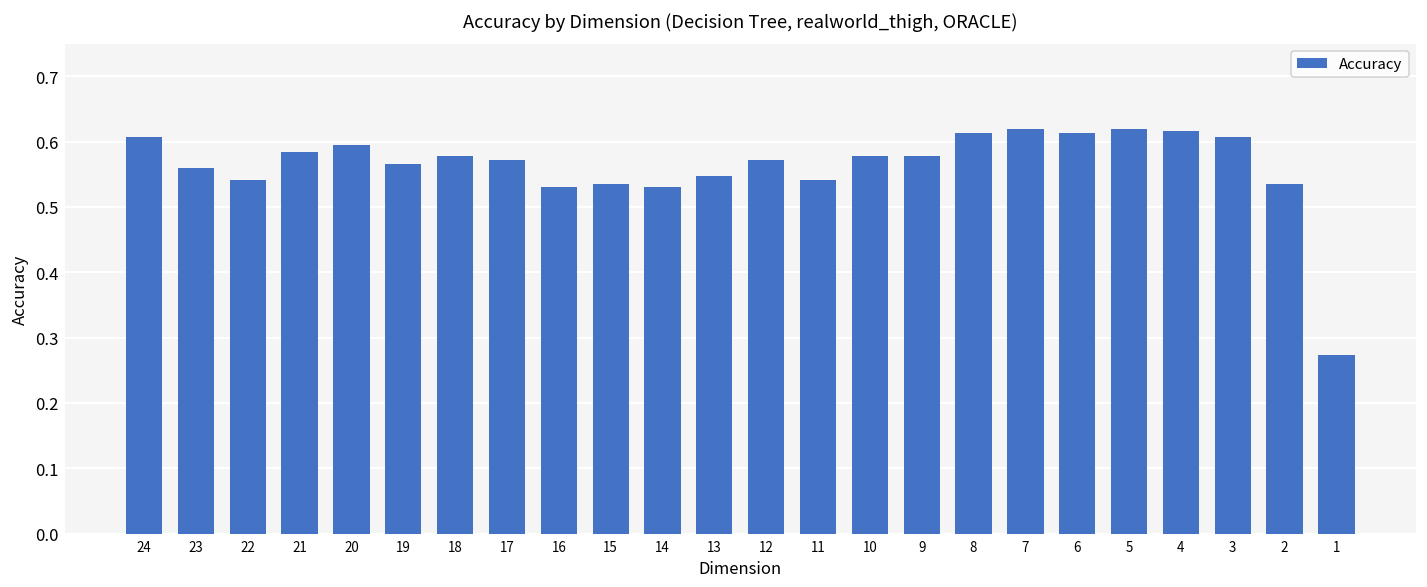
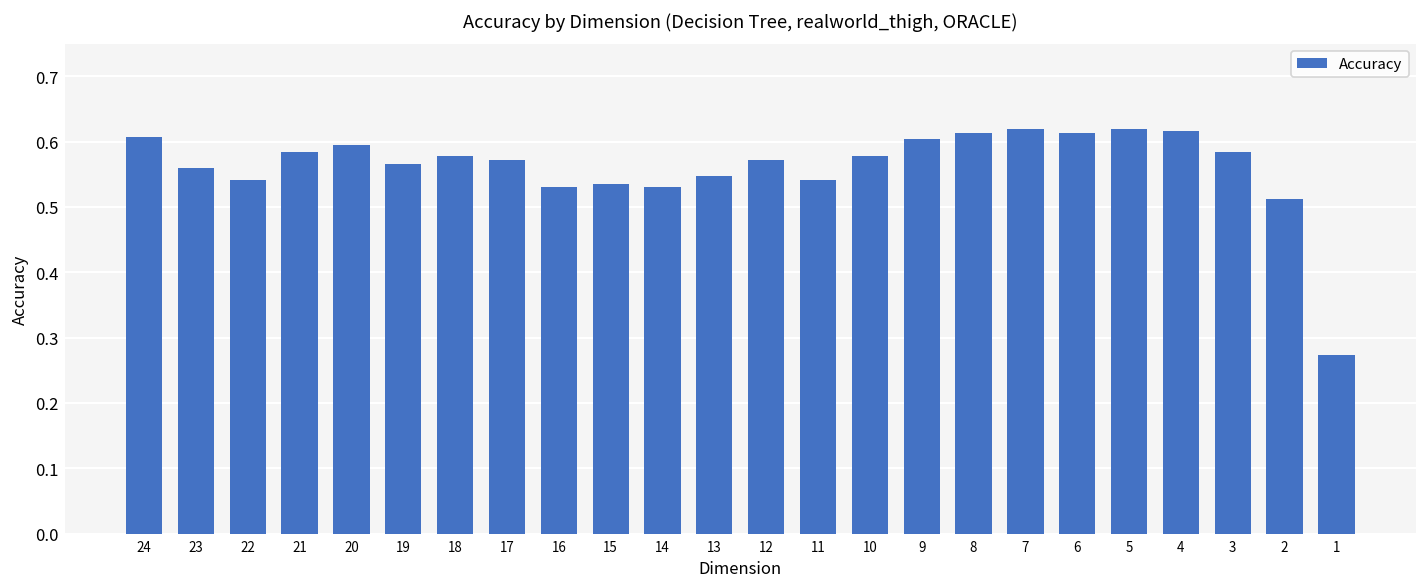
9: 0.58 -> 0.60
3: 0.61 -> 0.58
2: 0.54 -> 0.51
